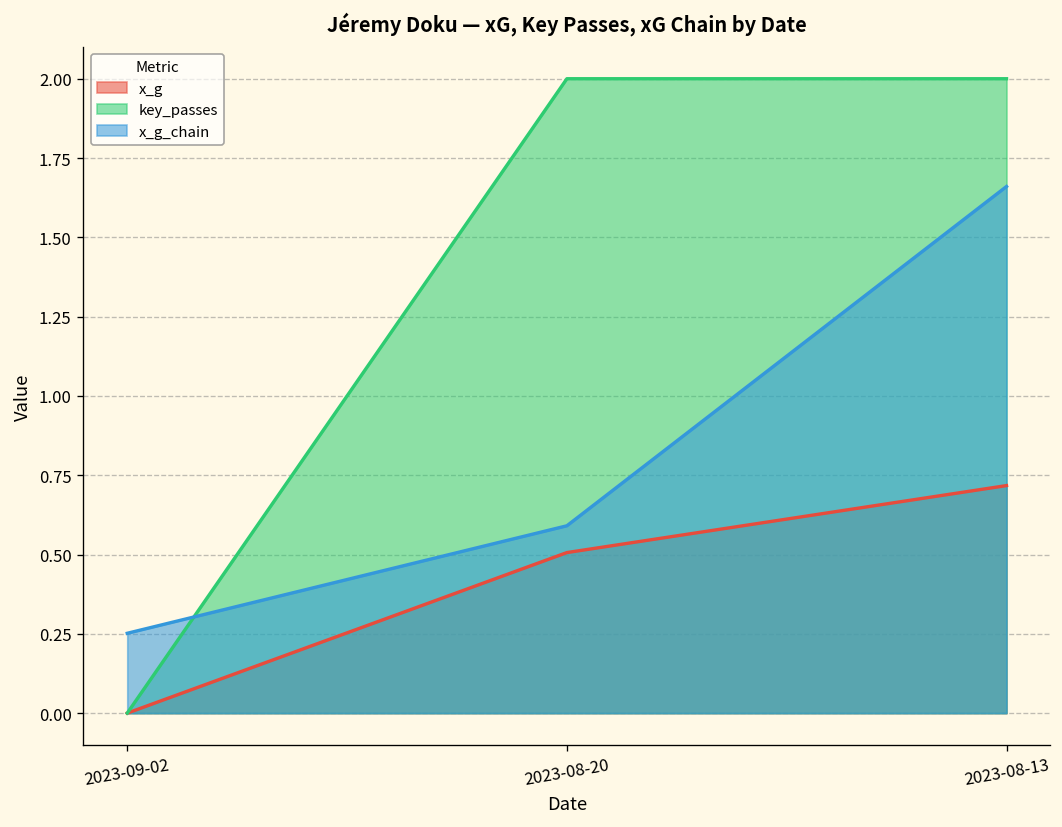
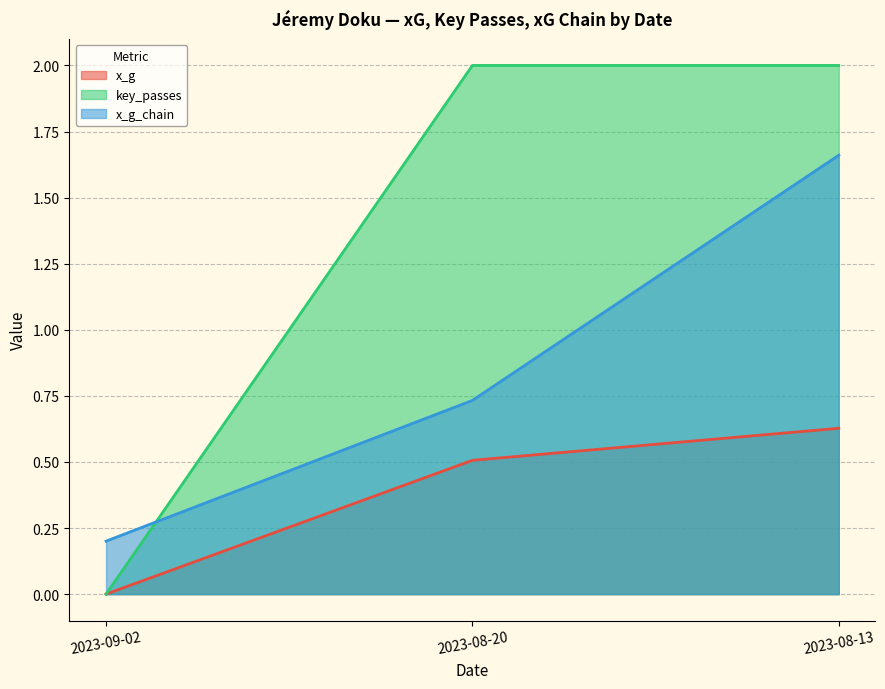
x_g_chain, 2023-09-02: 0.25 -> 0.20
x_g_chain, 2023-08-20: 0.59 -> 0.73
x_g, 2023-08-13: 0.72 -> 0.63
